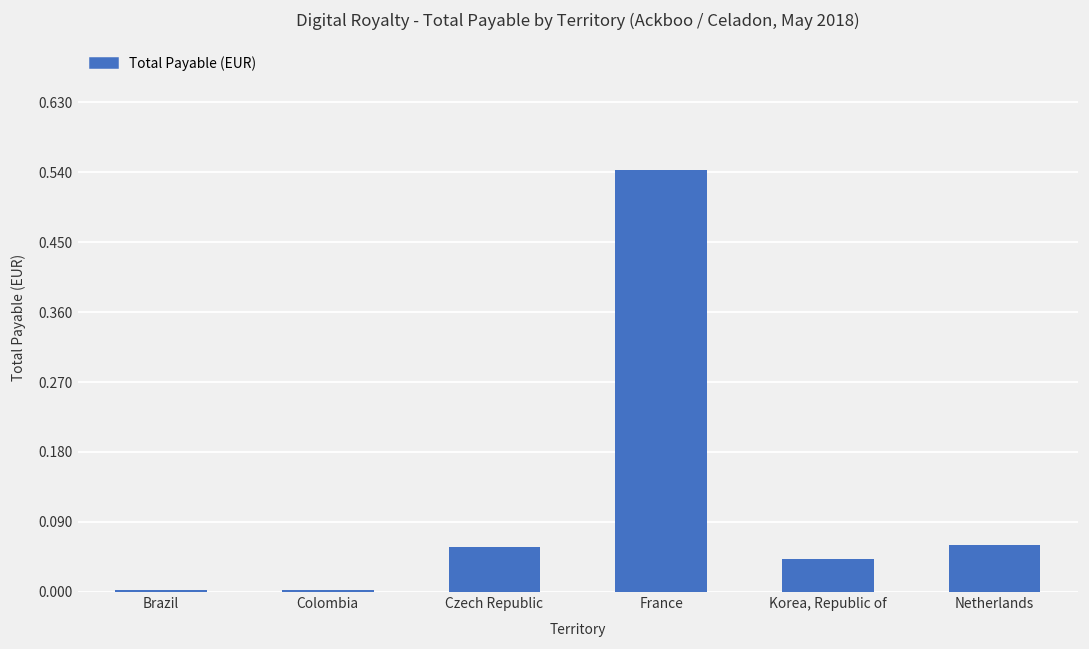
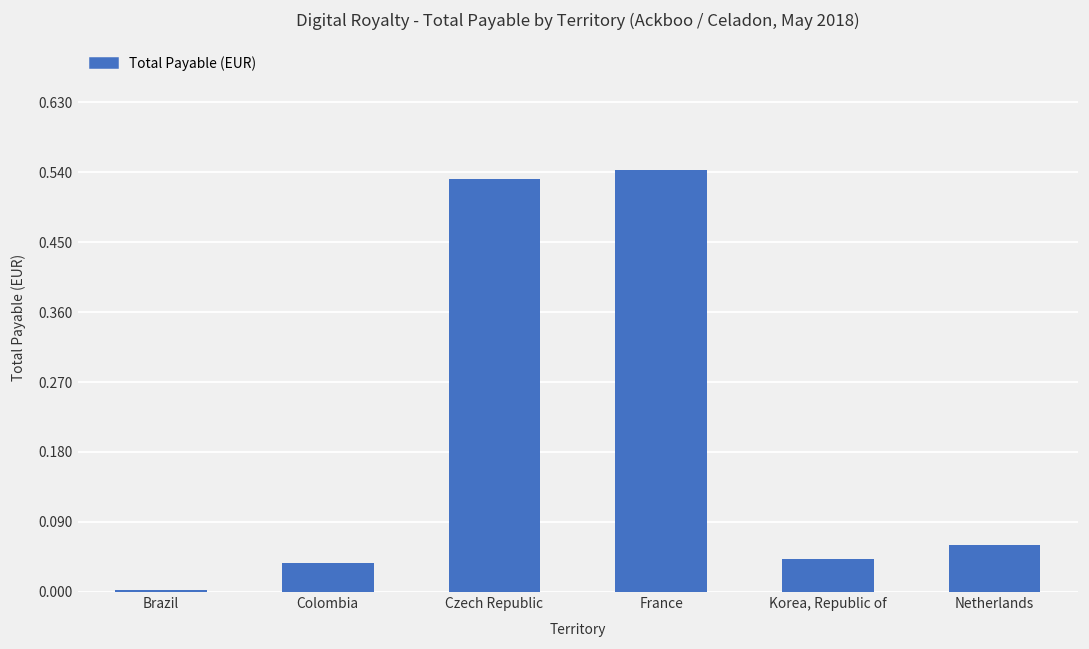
Colombia: 0.00 -> 0.04
Czech Republic: 0.06 -> 0.53
